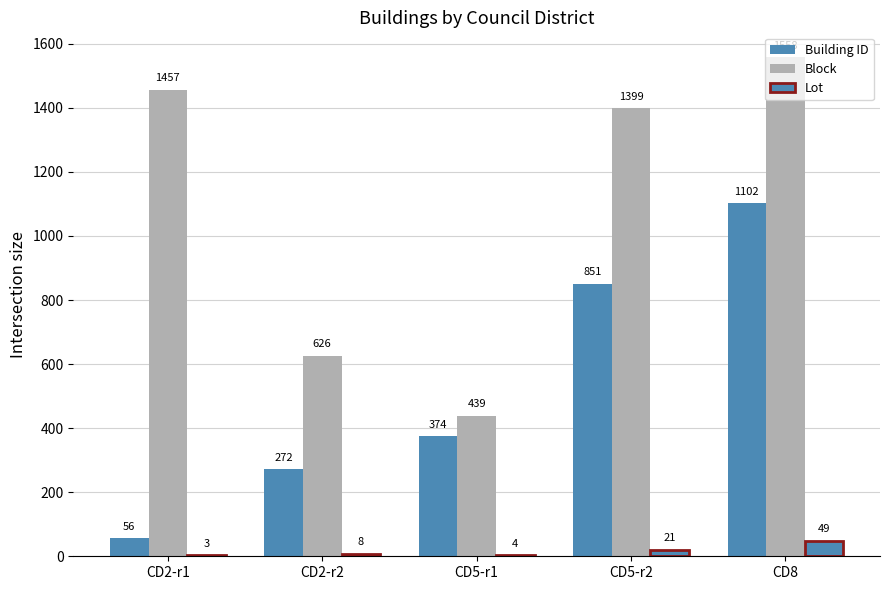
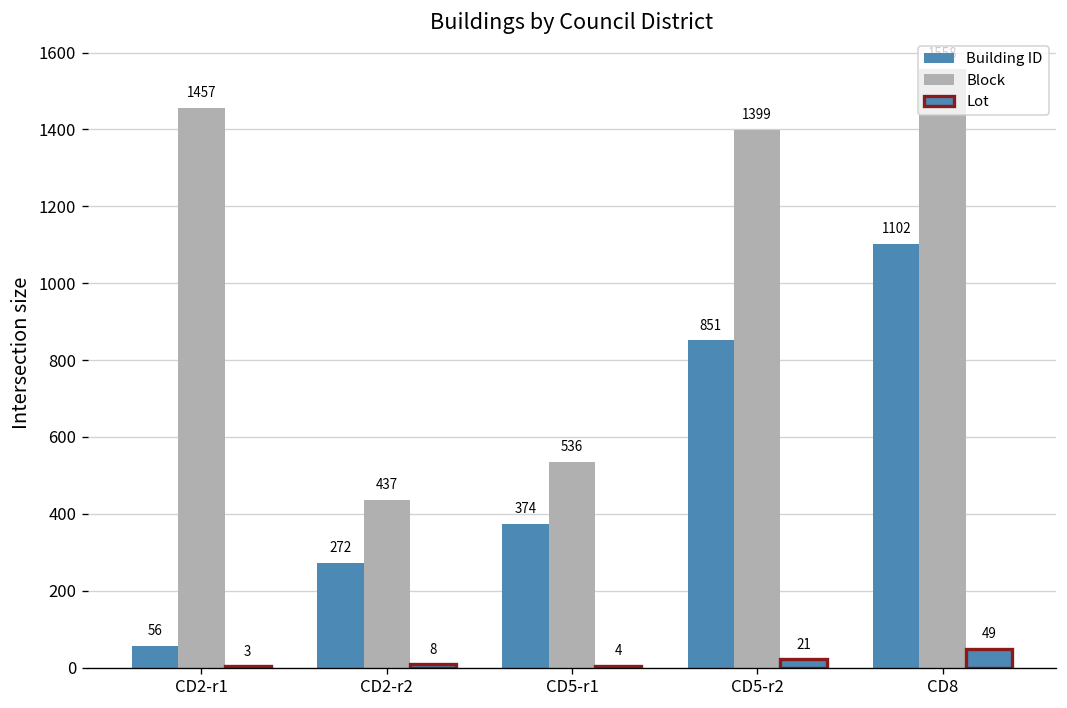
Block, CD2-r2: 626 -> 437
Block, CD5-r1: 439 -> 536
